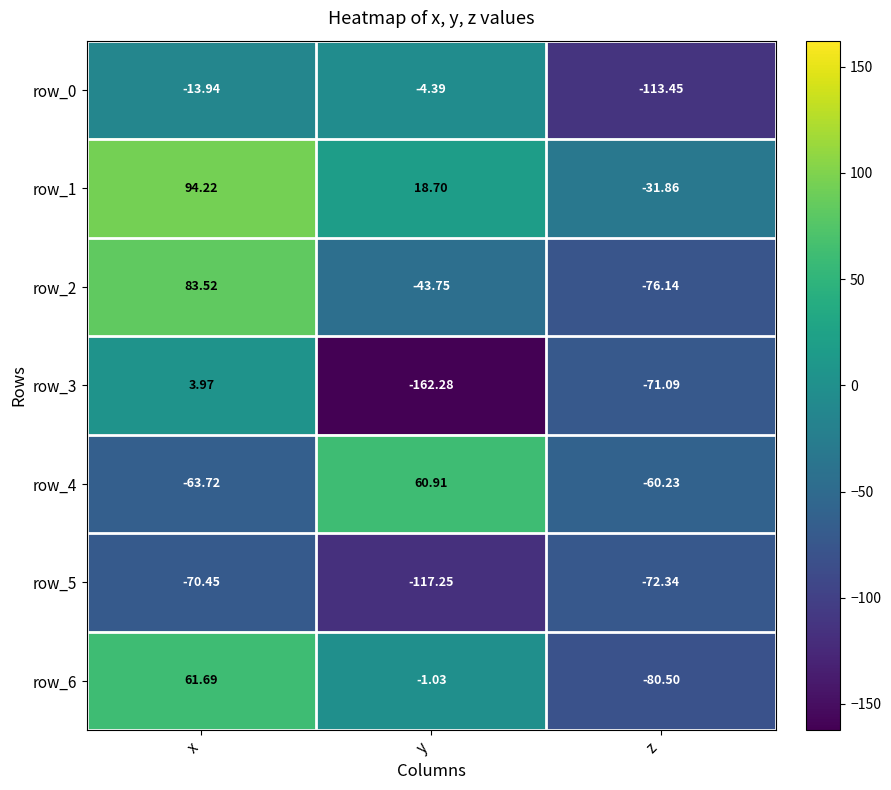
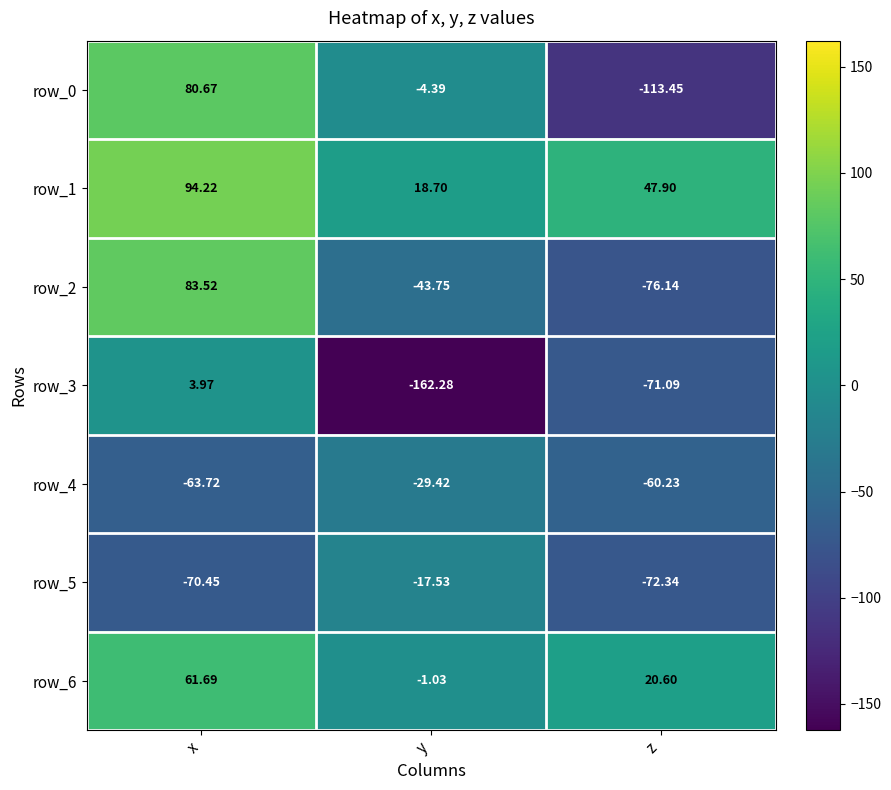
row_0, x: -13.94 -> 80.67
row_1, z: -31.86 -> 47.90
row_4, y: 60.91 -> -29.42
row_5, y: -117.25 -> -17.53
row_6, z: -80.50 -> 20.60
